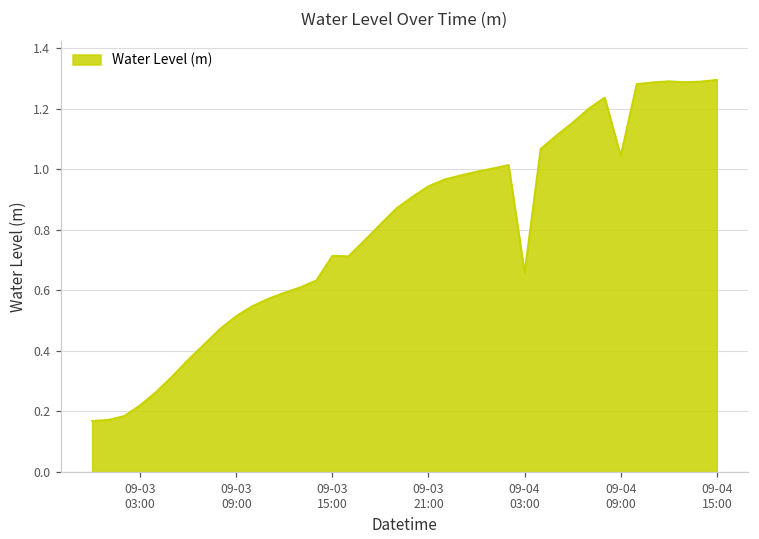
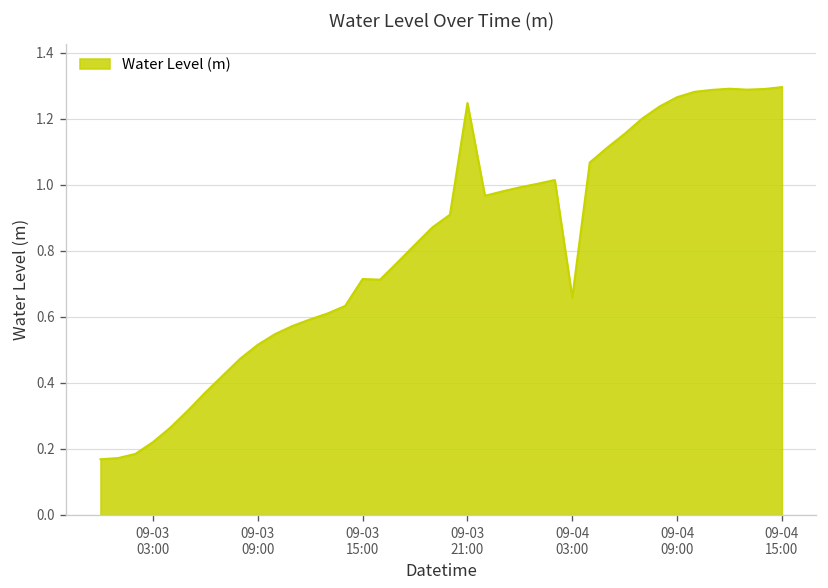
09-03 21:00: 0.94 -> 1.25
09-04 09:00: 1.04 -> 1.27
